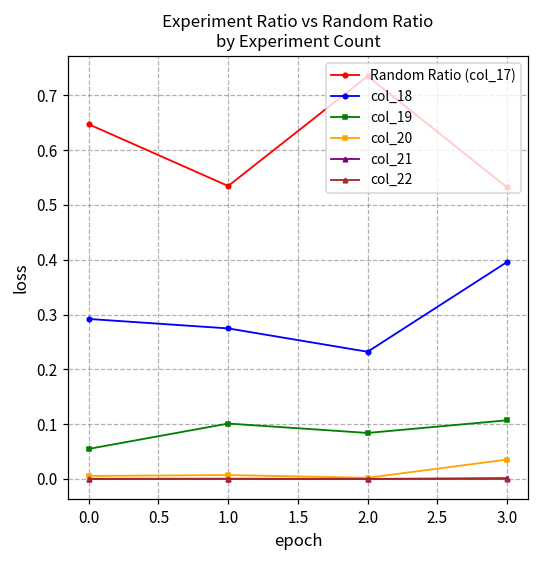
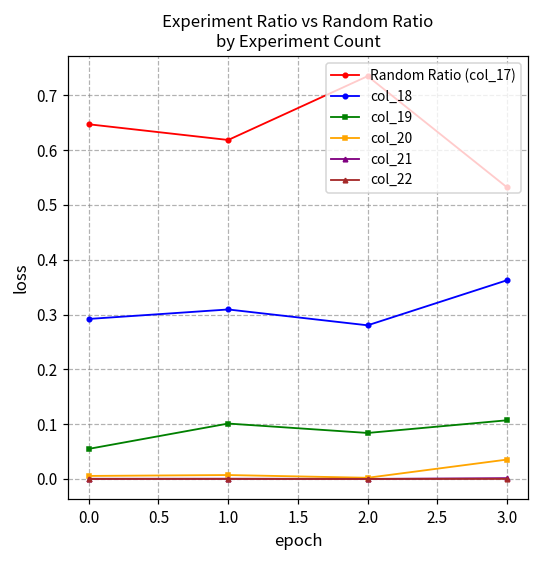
Random Ratio (col_17), 1.0: 0.53 -> 0.62
col_18, 1.0: 0.27 -> 0.31
col_18, 2.0: 0.23 -> 0.28
col_18, 3.0: 0.40 -> 0.36
